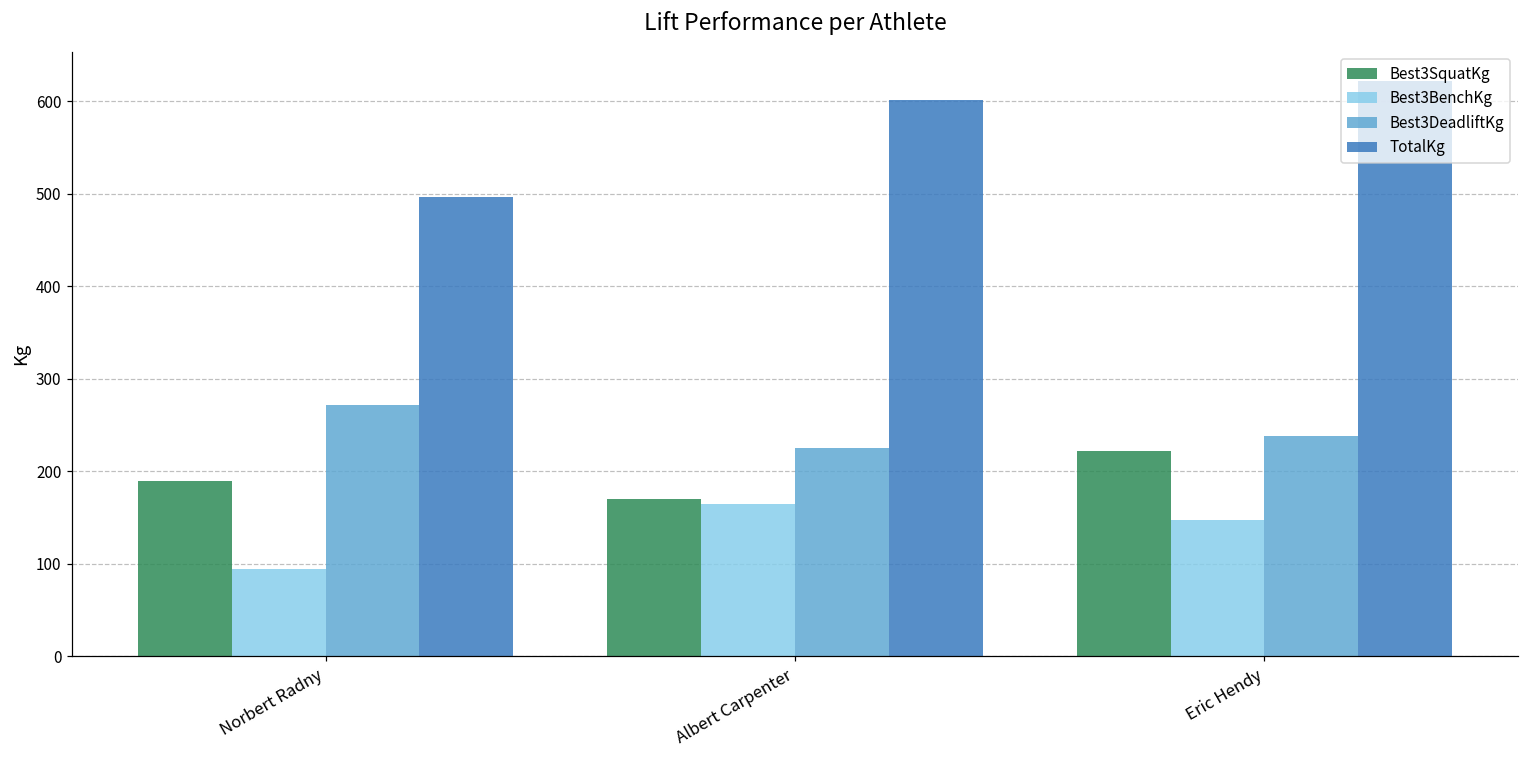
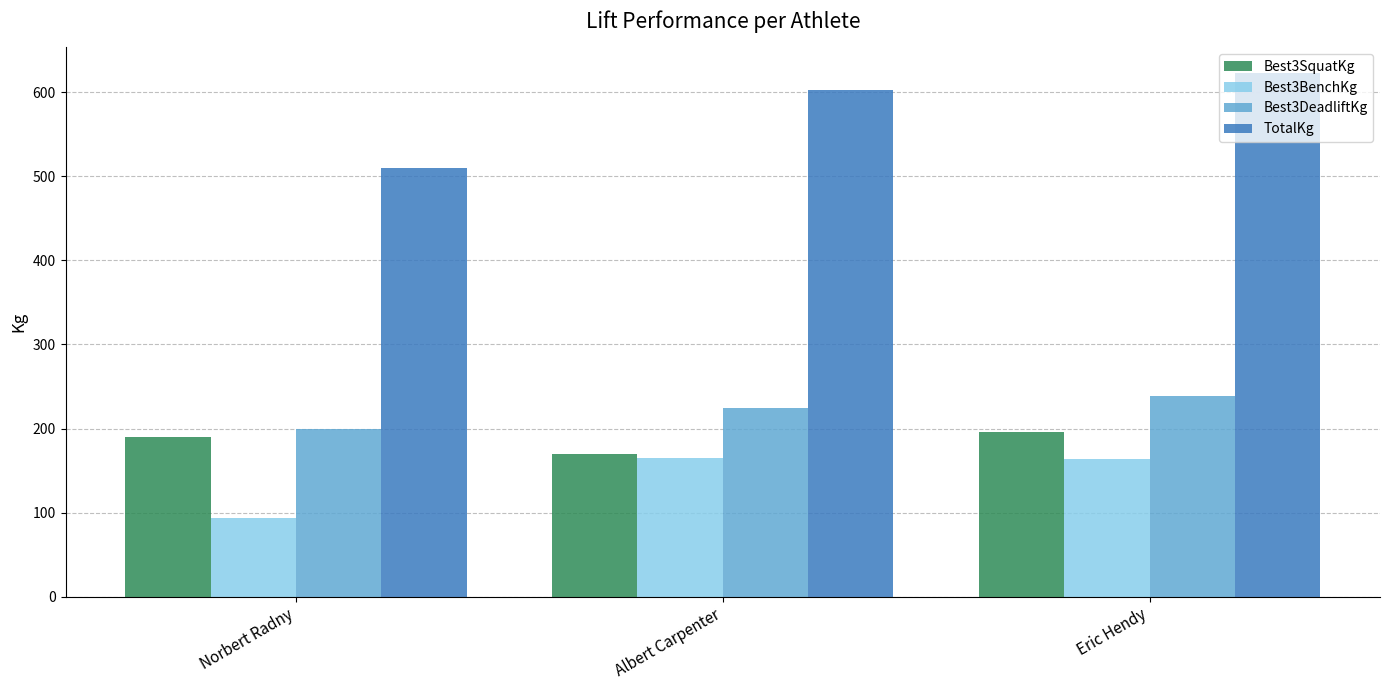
Best3DeadliftKg, Norbert Radny: 270 -> 200
TotalKg, Norbert Radny: 500 -> 510
Best3SquatKg, Eric Hendy: 220 -> 200
Best3BenchKg, Eric Hendy: 150 -> 160
